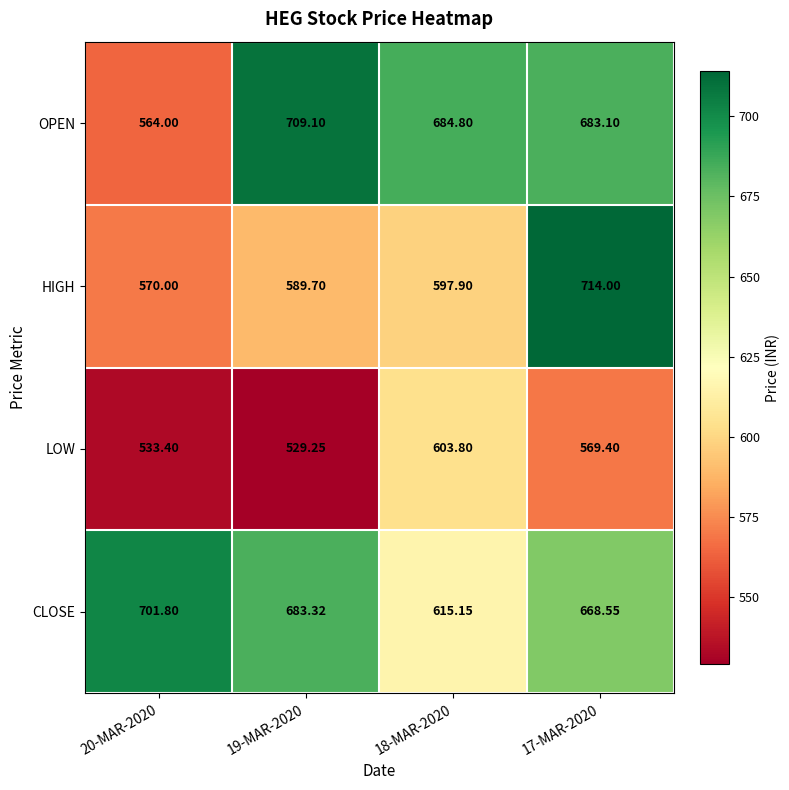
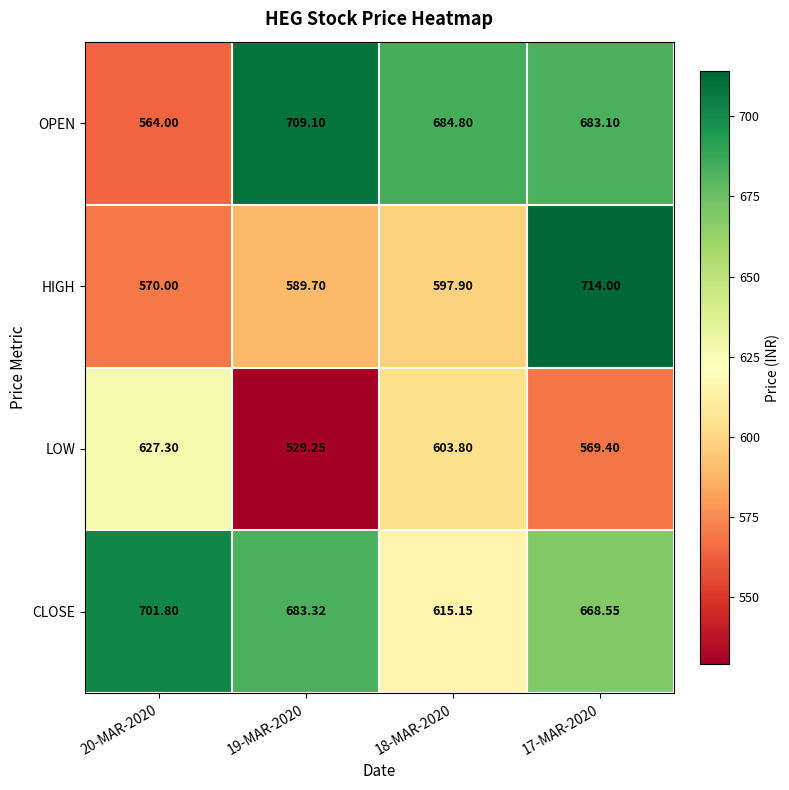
LOW, 20-MAR-2020: 533.40 -> 627.30
